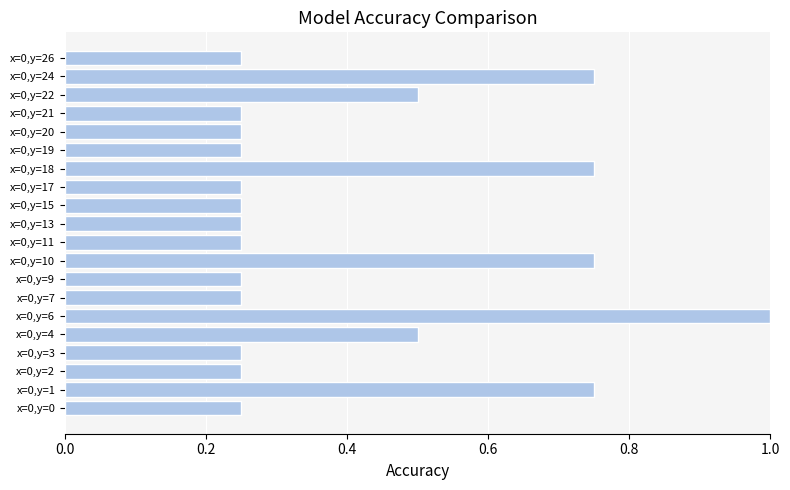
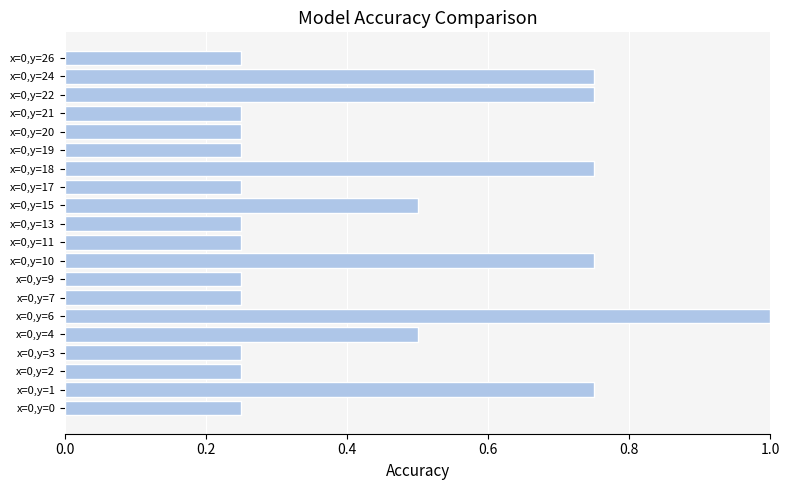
x=0,y=22: 0.50 -> 0.75
x=0,y=15: 0.25 -> 0.50
